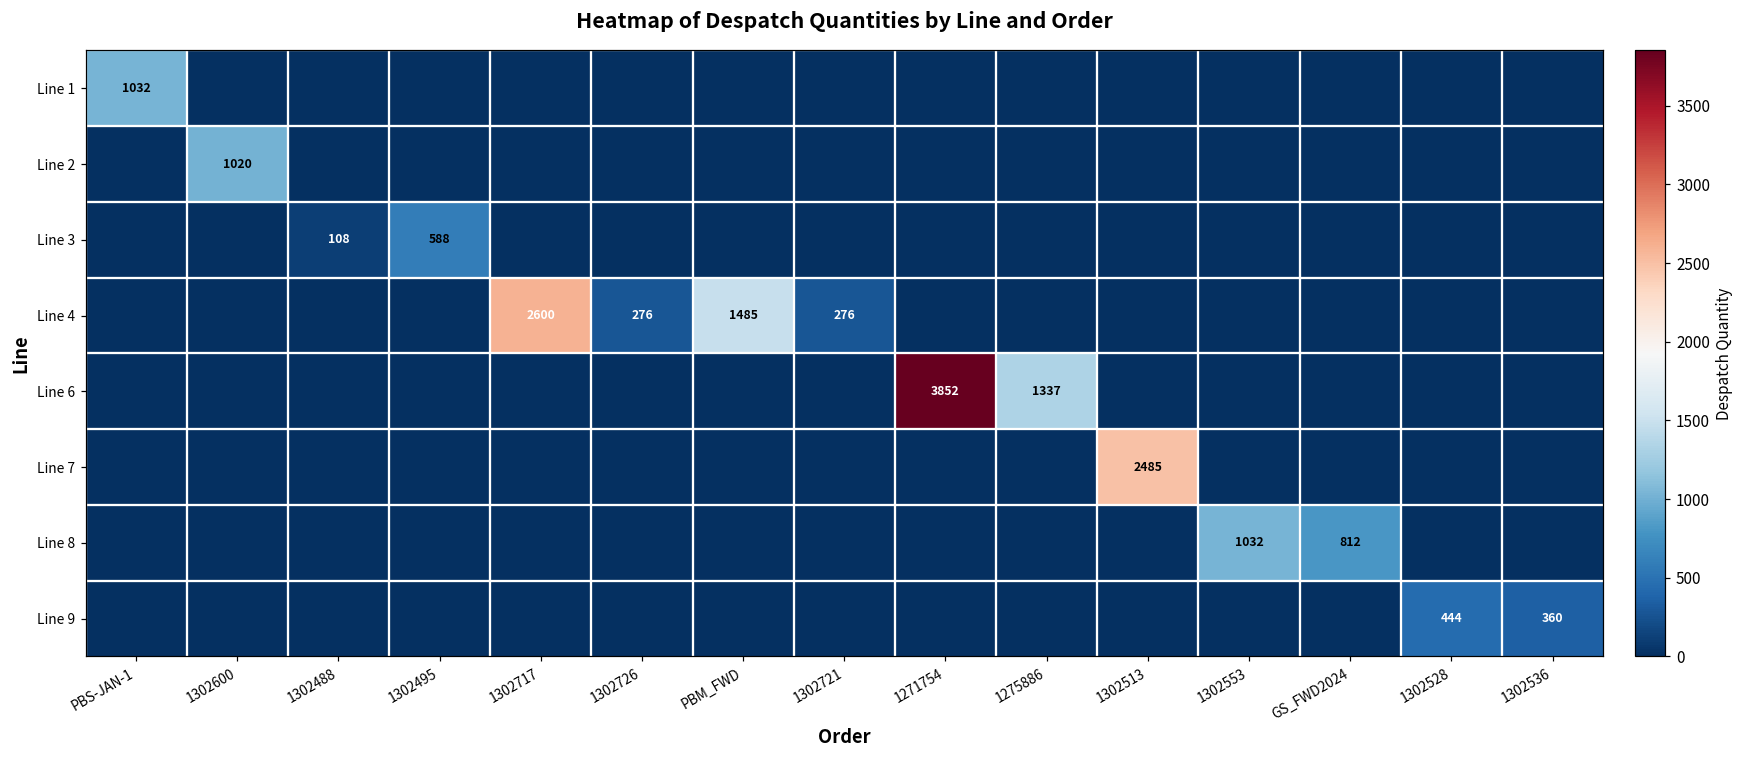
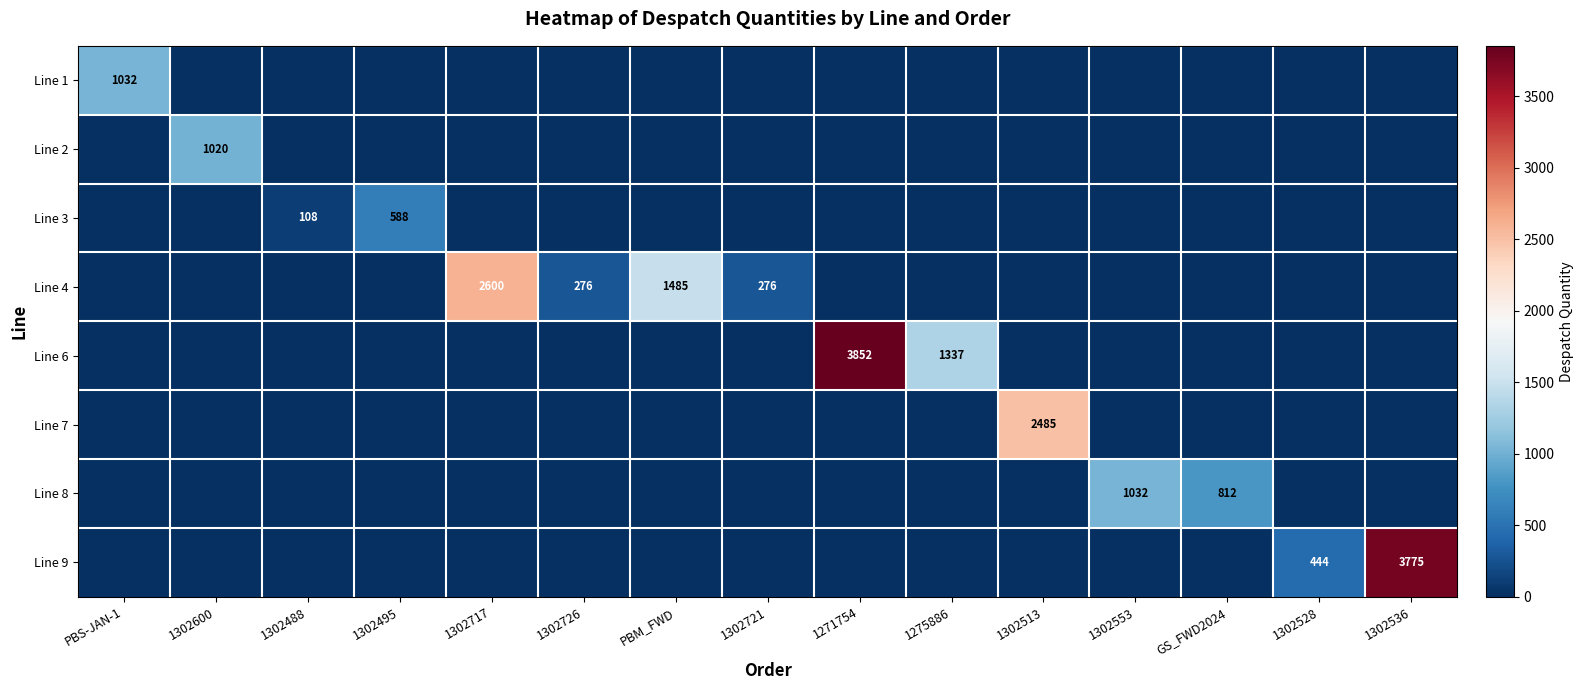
Line 9, 1302536: 360 -> 3775
